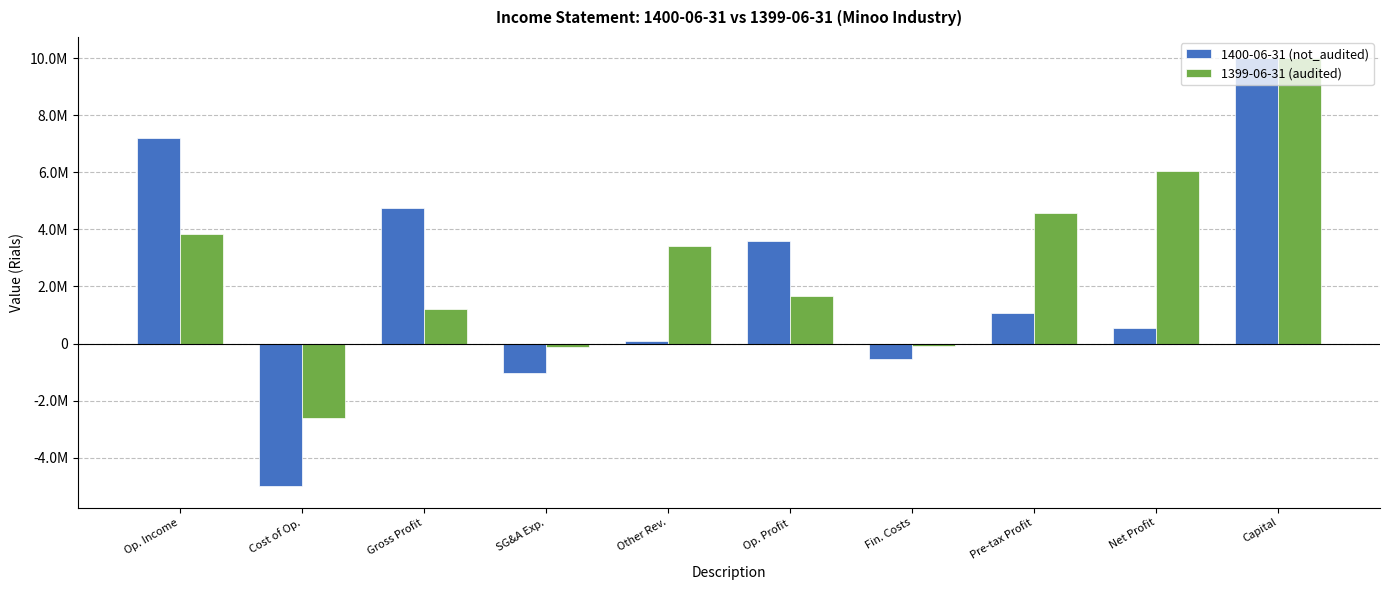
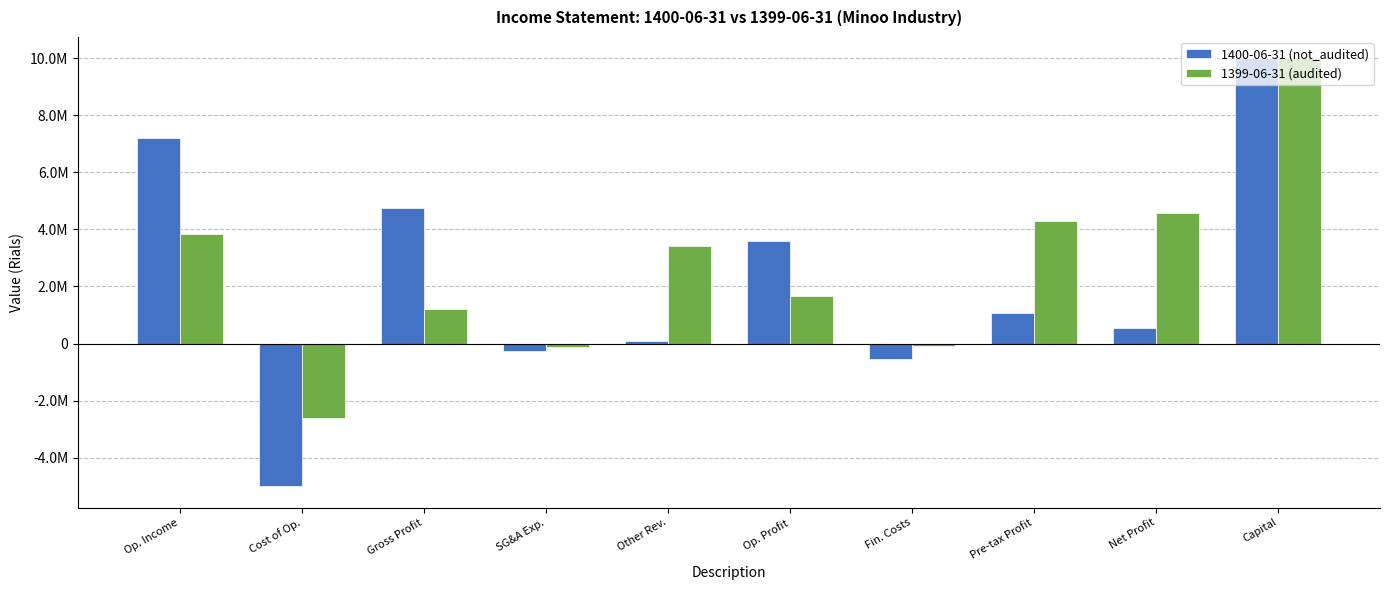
1400-06-31 (not_audited), SG&A Exp.: -1000000 -> -300000
1399-06-31 (audited), Pre-tax Profit: 4600000 -> 4300000
1399-06-31 (audited), Net Profit: 6100000 -> 4600000
